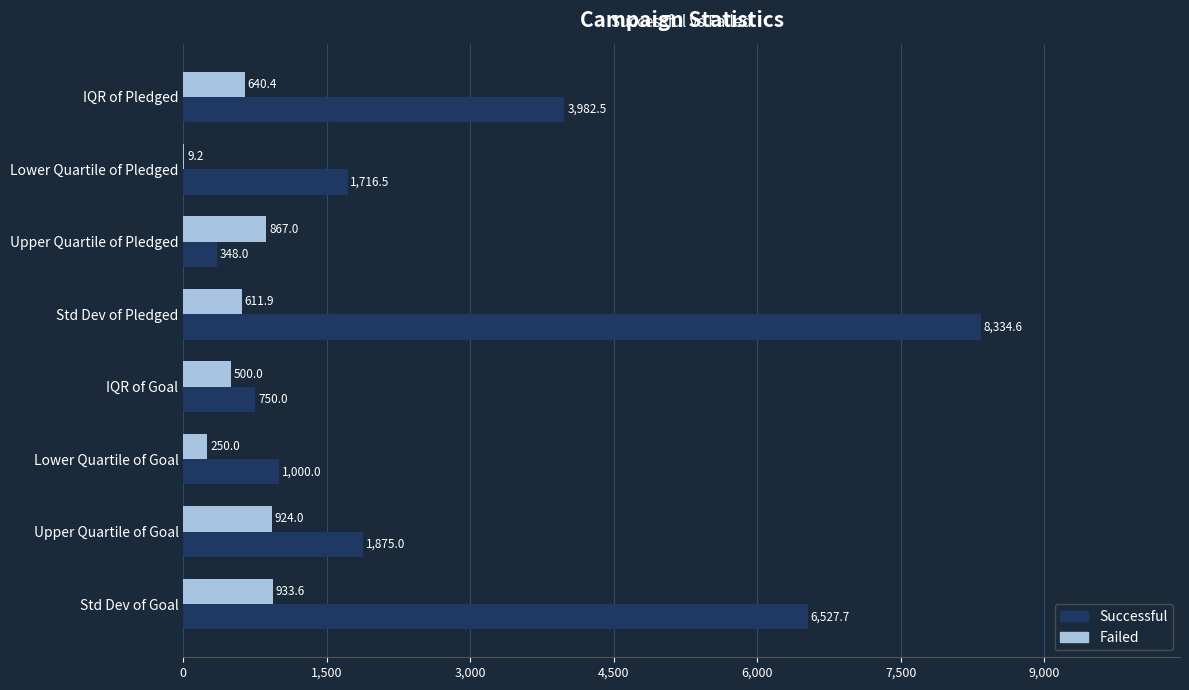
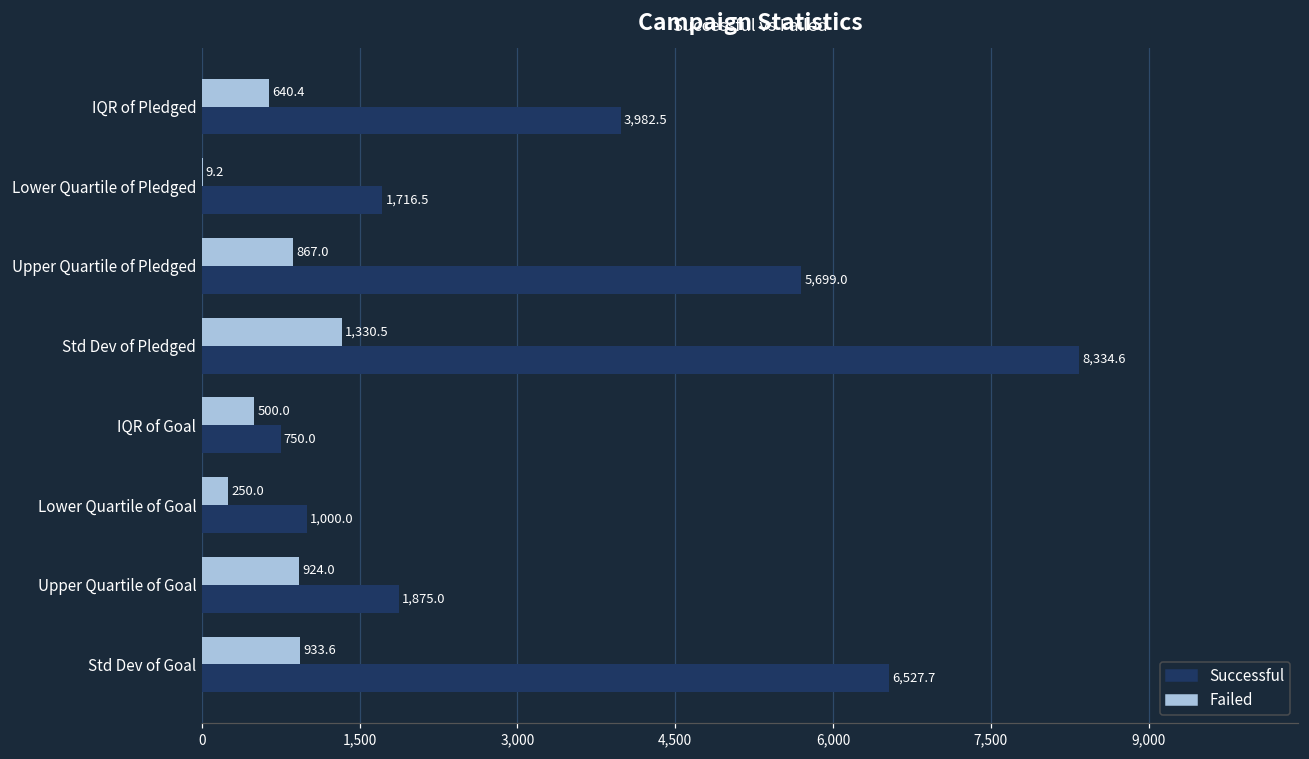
Successful, Upper Quartile of Pledged: 348.0 -> 5,699.0
Failed, Std Dev of Pledged: 611.9 -> 1,330.5
